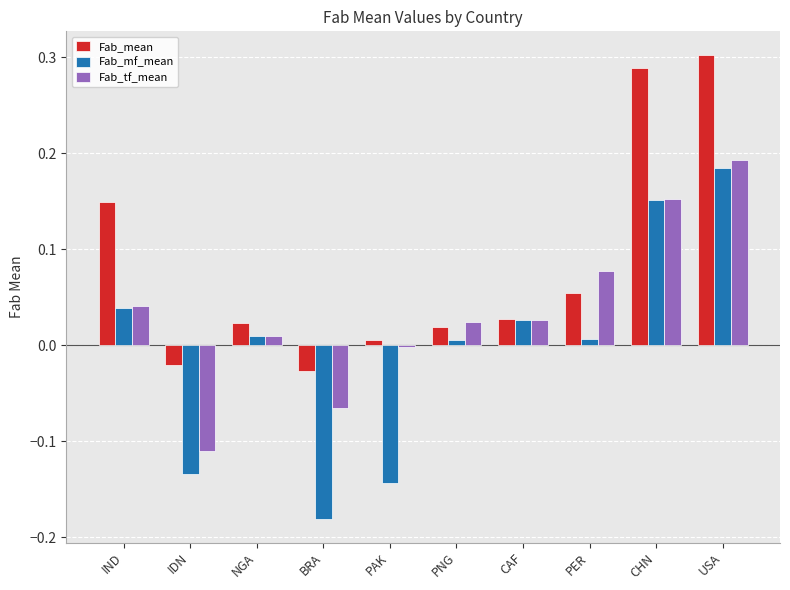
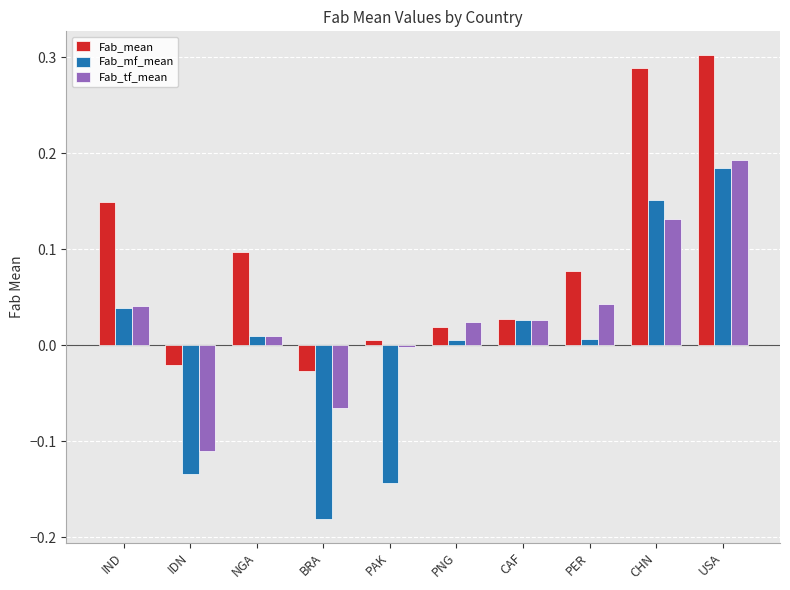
Fab_mean, NGA: 0.02 -> 0.10
Fab_mean, PER: 0.05 -> 0.08
Fab_tf_mean, PER: 0.08 -> 0.04
Fab_tf_mean, CHN: 0.15 -> 0.13
